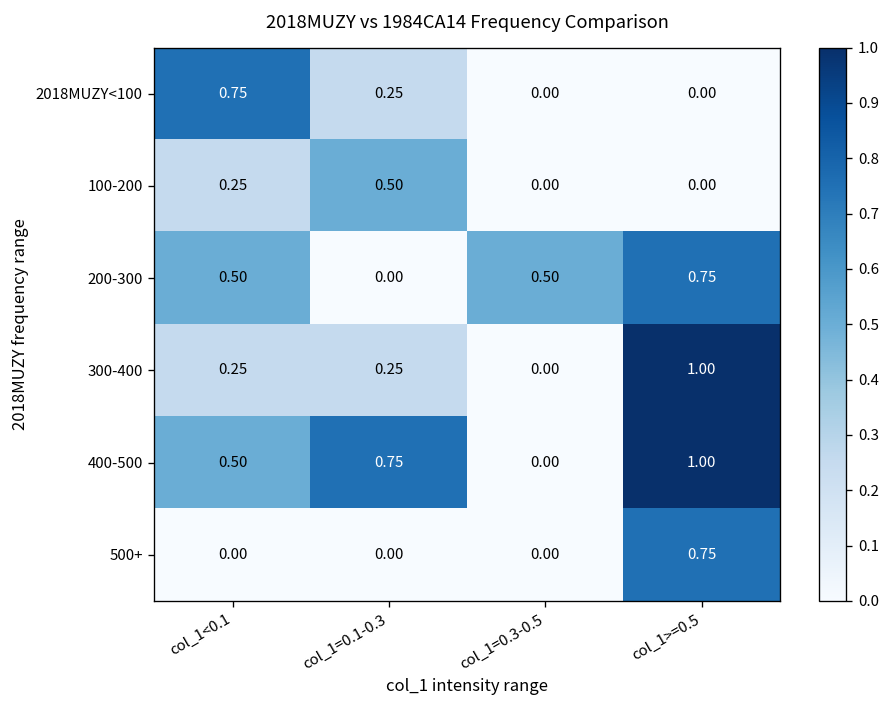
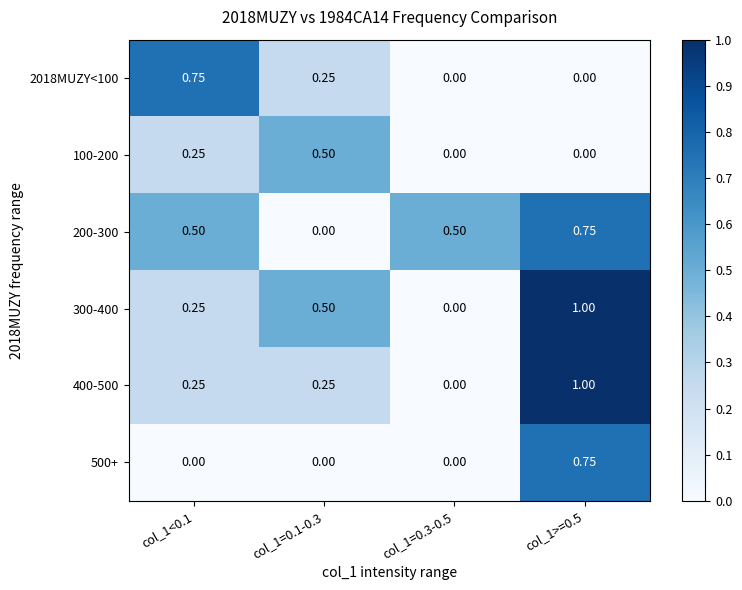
300-400, col_1=0.1-0.3: 0.25 -> 0.50
400-500, col_1<0.1: 0.50 -> 0.25
400-500, col_1=0.1-0.3: 0.75 -> 0.25
